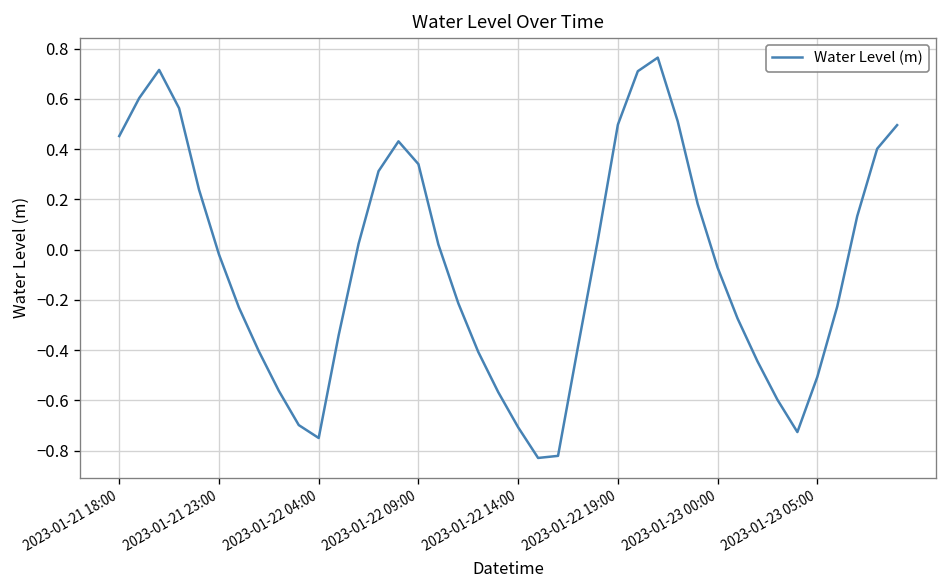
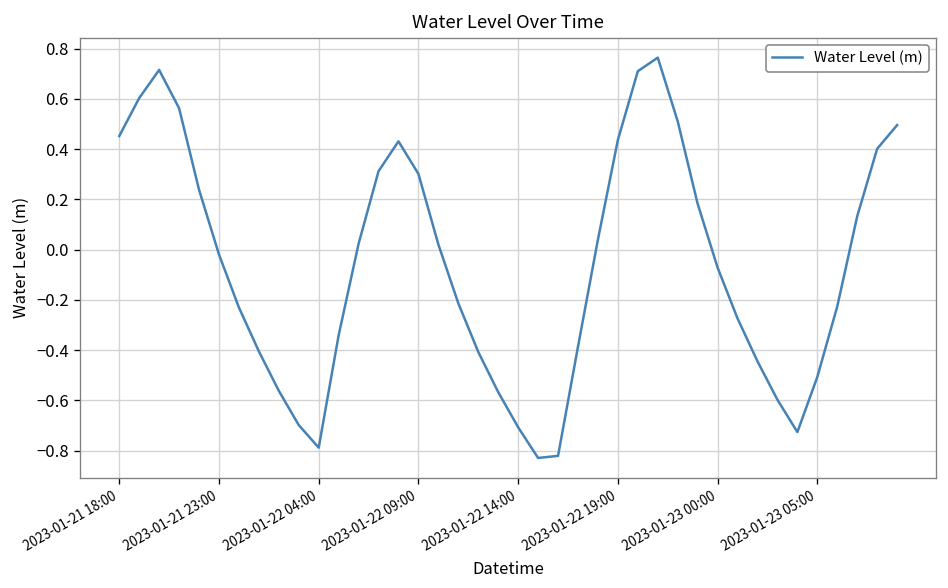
2023-01-22 04:00: -0.75 -> -0.79
2023-01-22 09:00: 0.34 -> 0.30
2023-01-22 19:00: 0.50 -> 0.44
